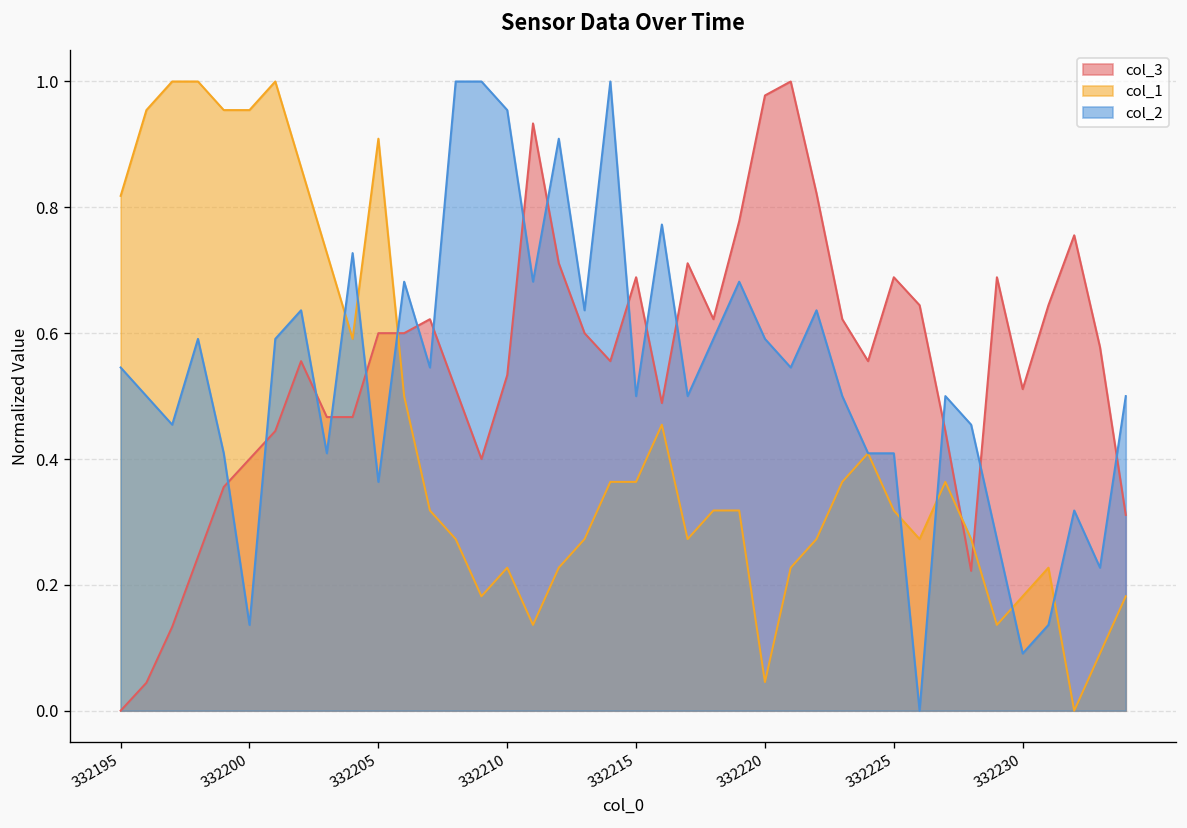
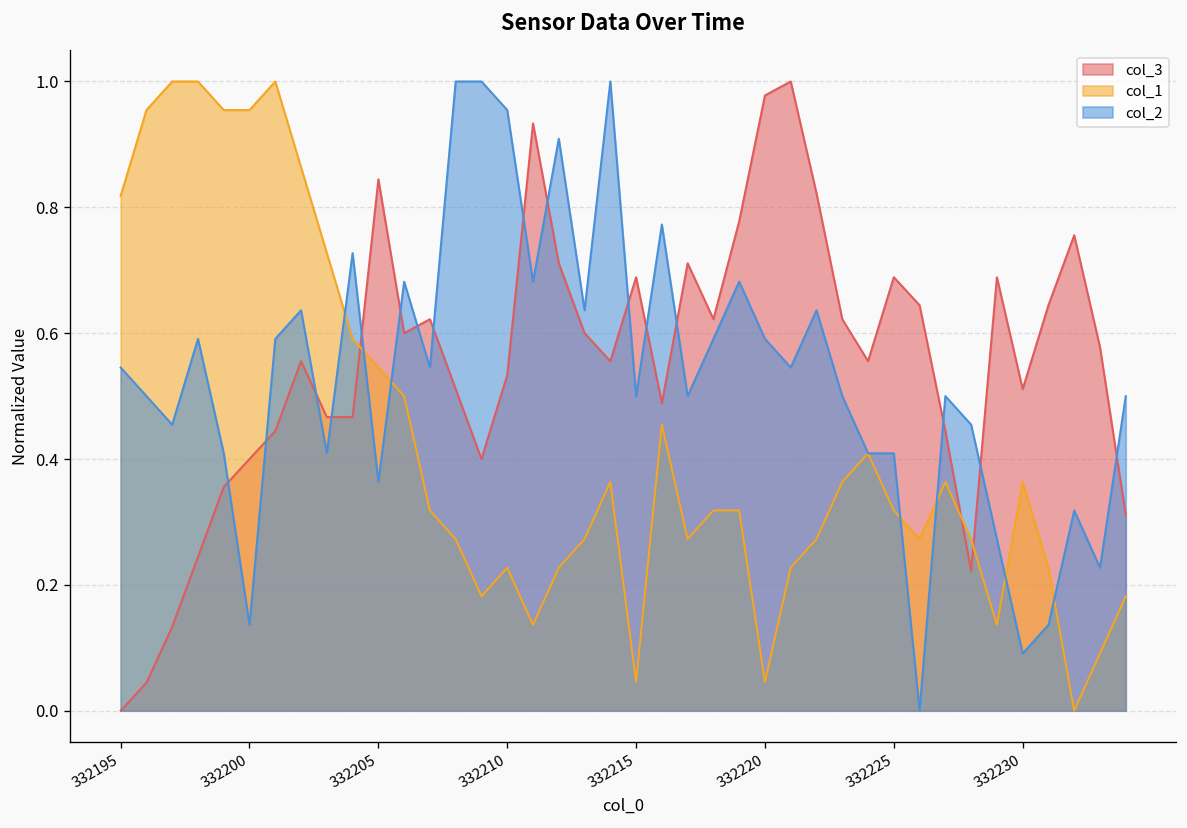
col_3, 332205: 0.60 -> 0.84
col_1, 332205: 0.91 -> 0.55
col_1, 332215: 0.36 -> 0.05
col_1, 332230: 0.18 -> 0.36
